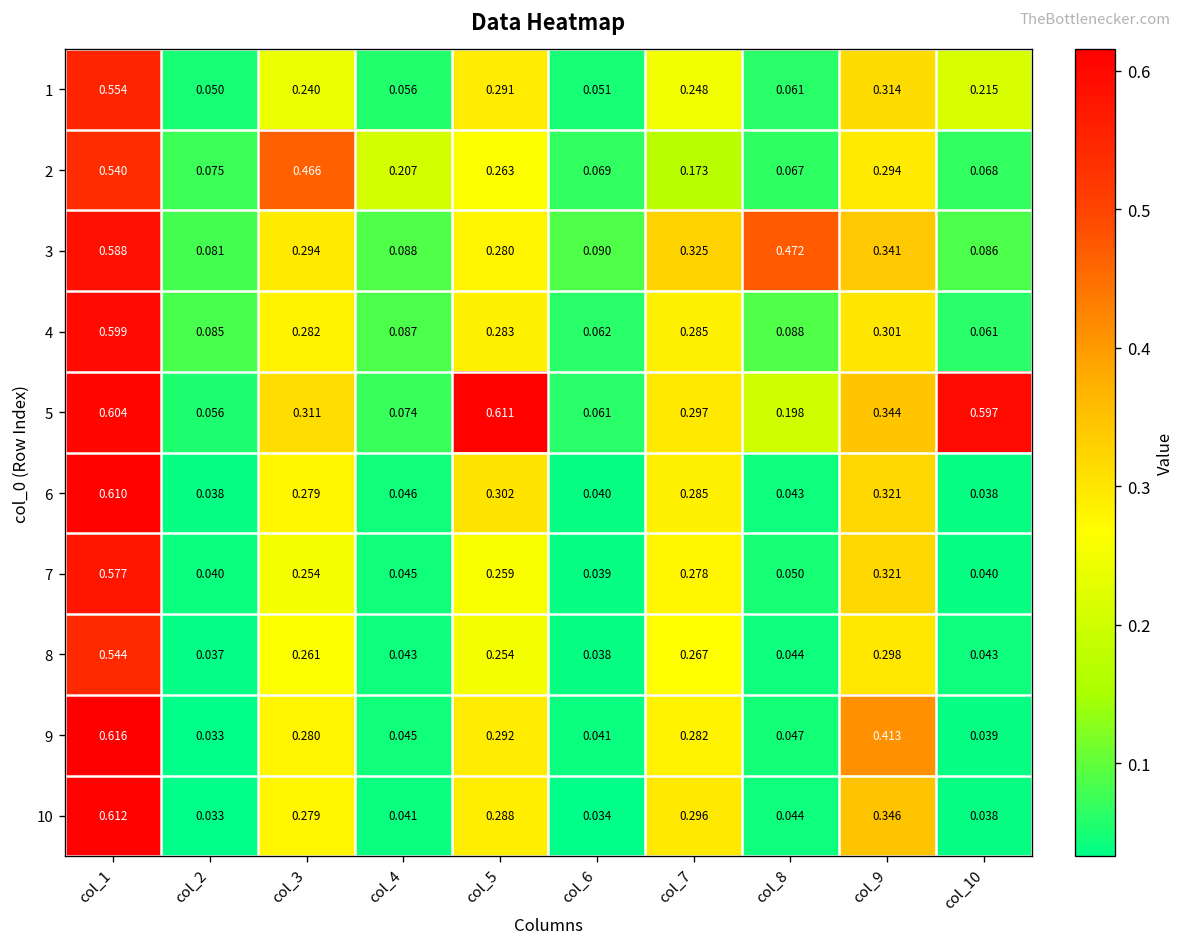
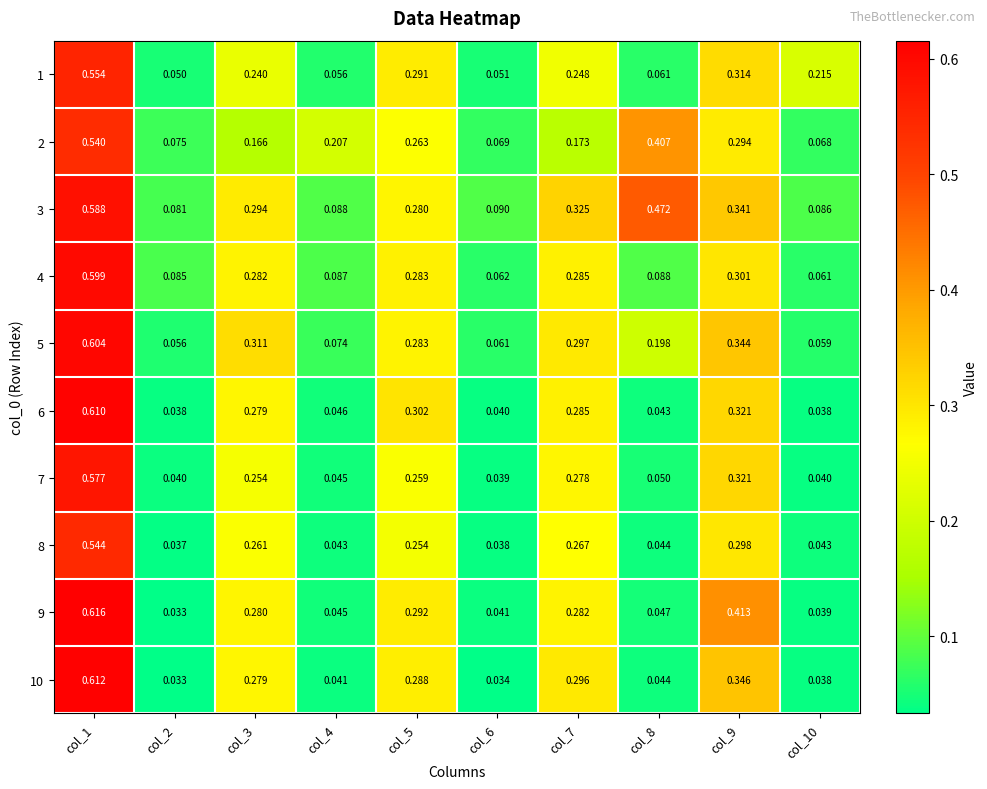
2, col_3: 0.466 -> 0.166
2, col_8: 0.067 -> 0.407
5, col_5: 0.611 -> 0.283
5, col_10: 0.597 -> 0.059
